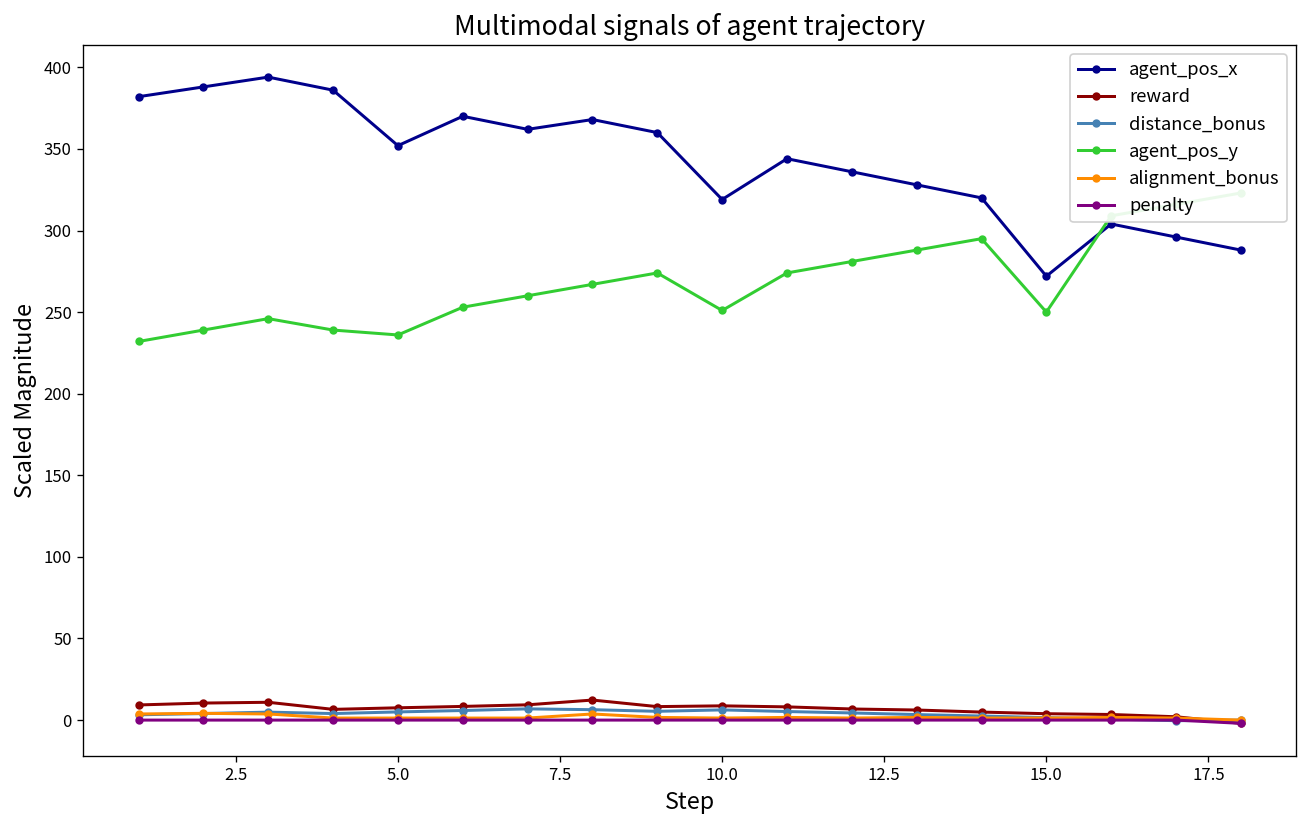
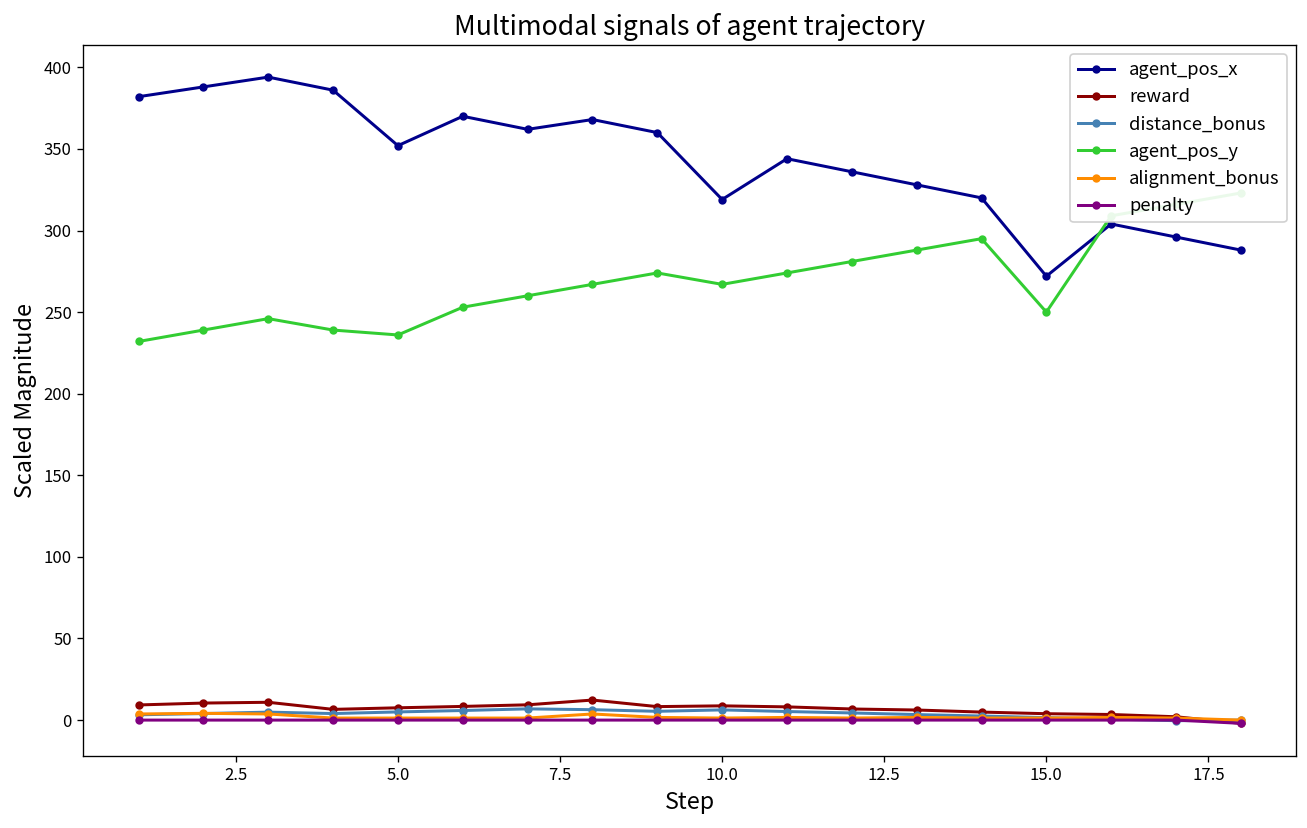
agent_pos_y, 10.0: 251 -> 267
